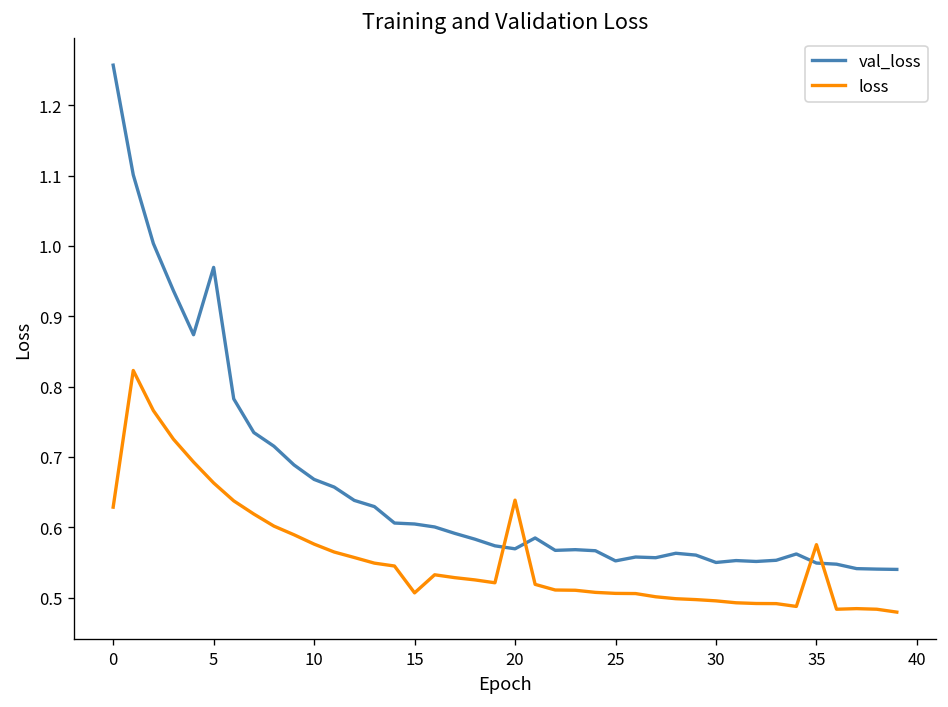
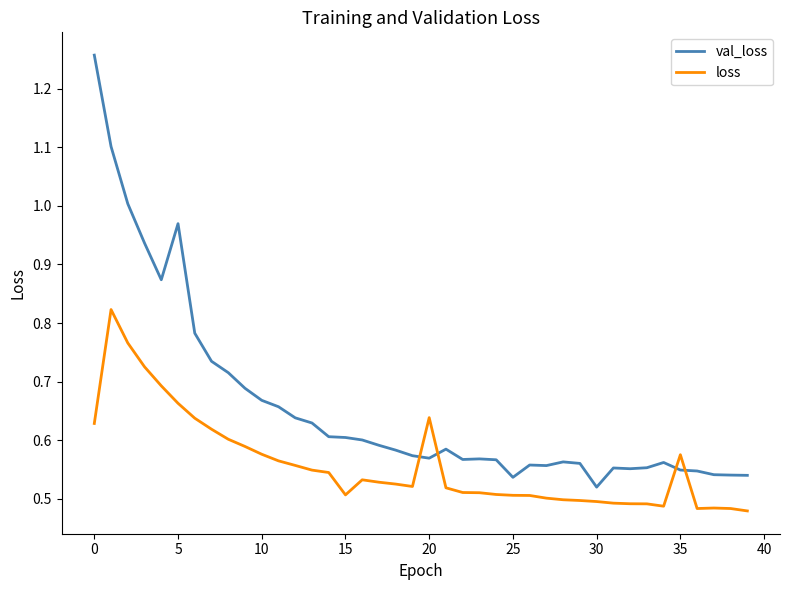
val_loss, 25: 0.55 -> 0.54
val_loss, 30: 0.55 -> 0.52
